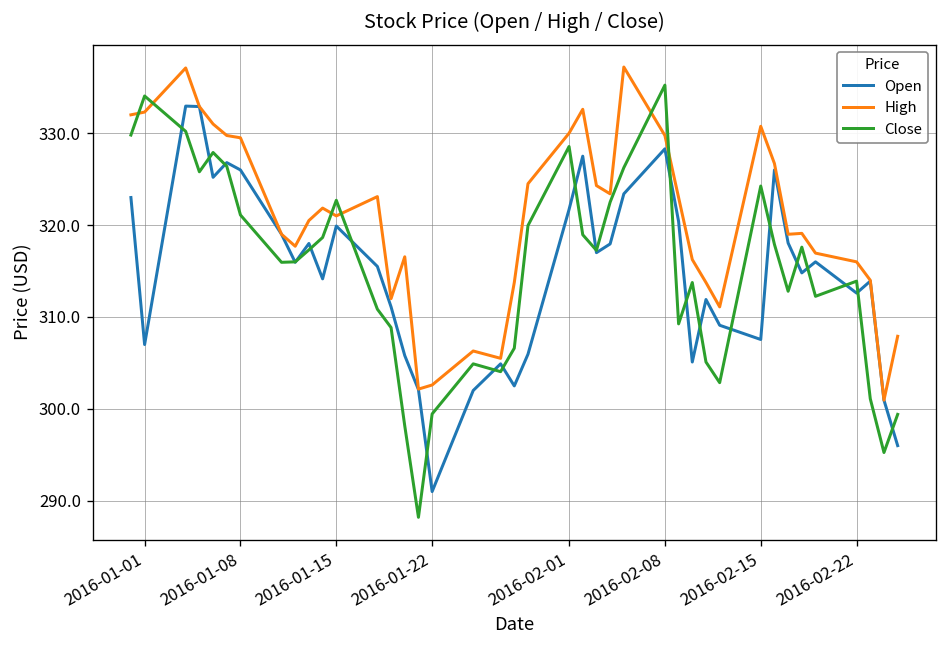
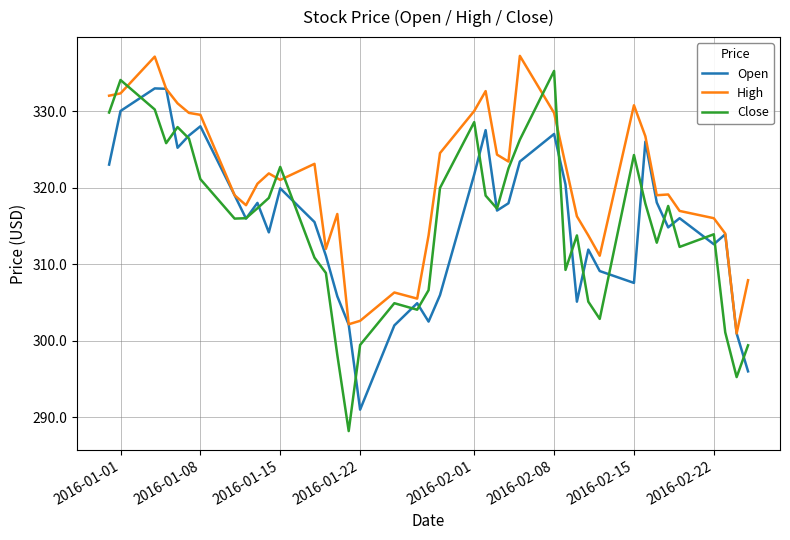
Open, 2016-01-01: 307 -> 330
Open, 2016-01-08: 326 -> 328
Open, 2016-02-08: 328 -> 327
